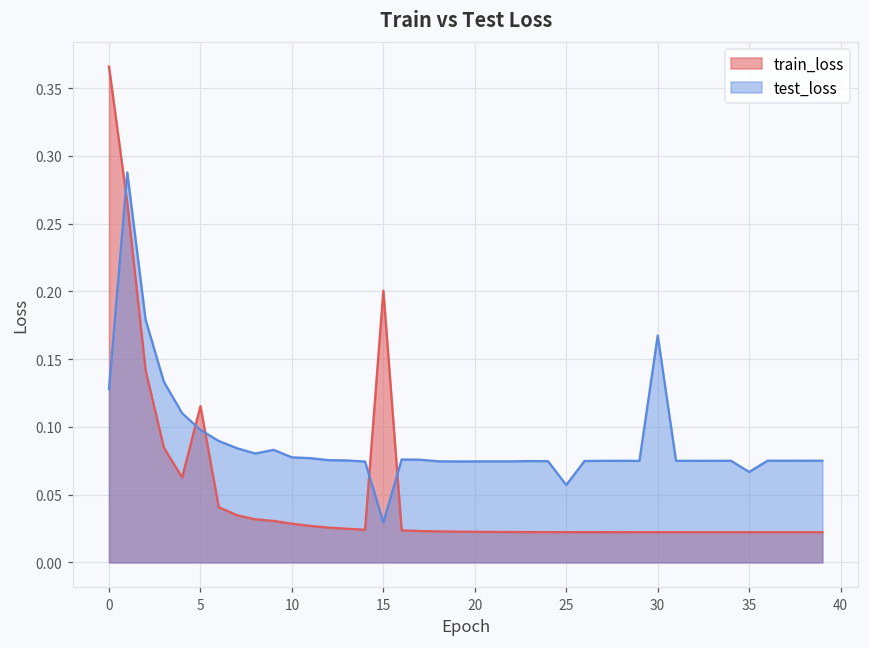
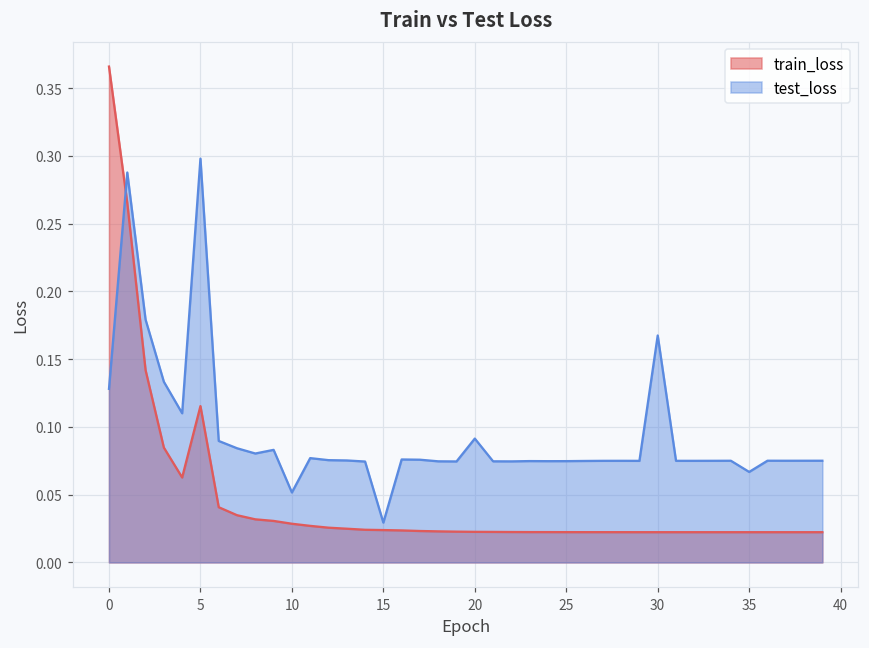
test_loss, 5: 0.098 -> 0.298
test_loss, 10: 0.078 -> 0.052
train_loss, 15: 0.201 -> 0.024
test_loss, 20: 0.075 -> 0.091
test_loss, 25: 0.057 -> 0.075
